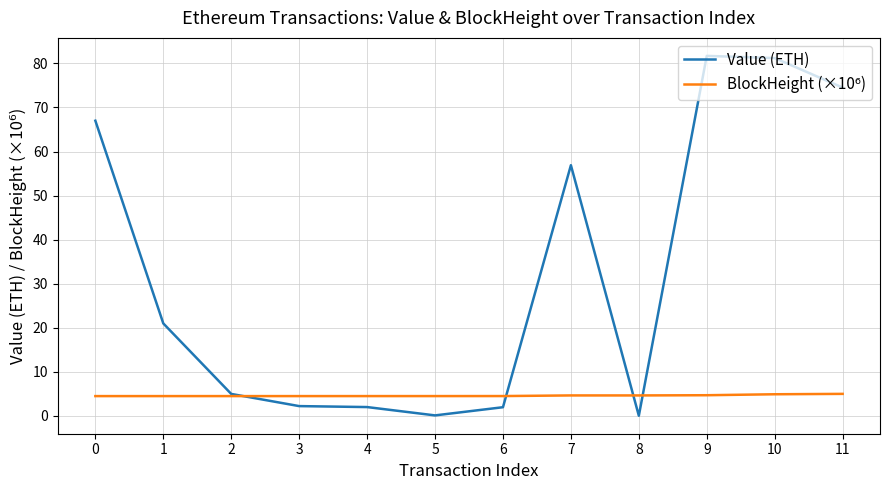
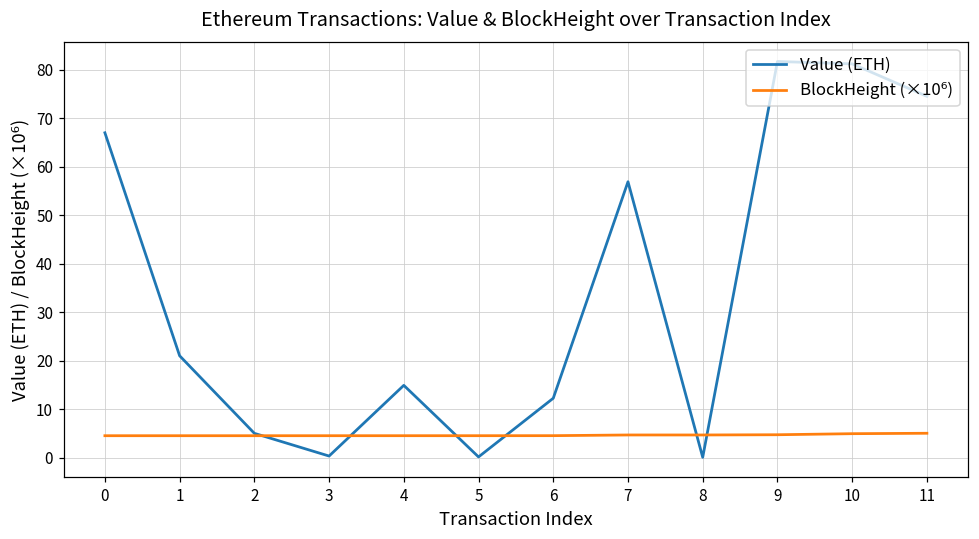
Value (ETH), 3: 2 -> 0
Value (ETH), 4: 2 -> 15
Value (ETH), 6: 2 -> 12
